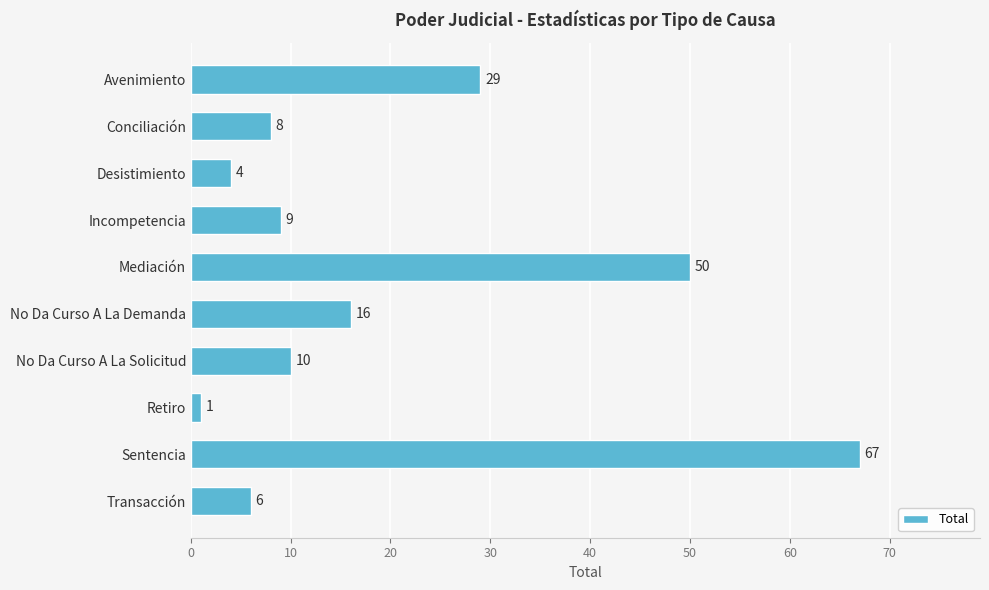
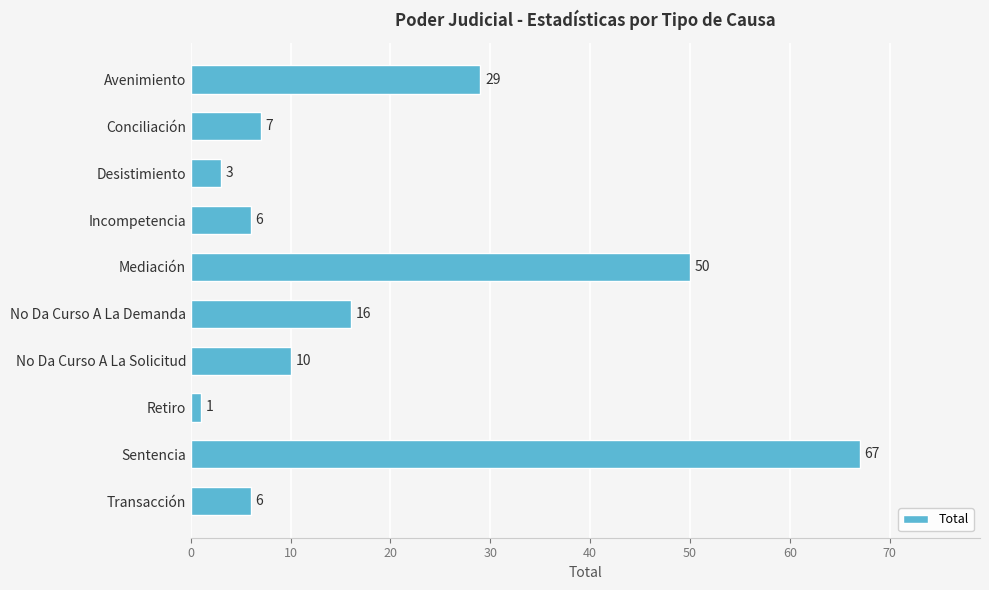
Conciliación: 8 -> 7
Desistimiento: 4 -> 3
Incompetencia: 9 -> 6
